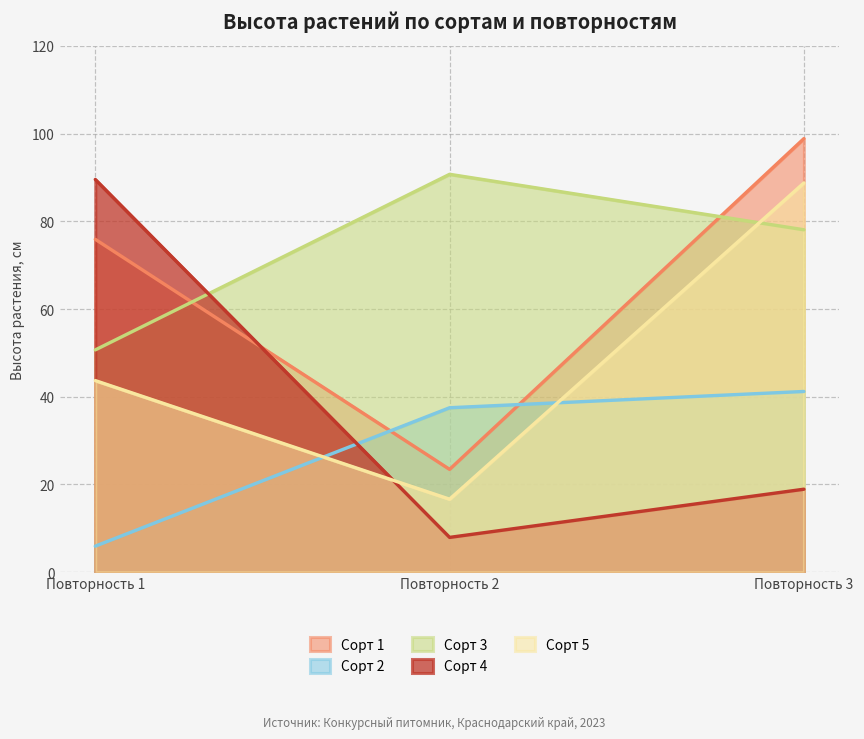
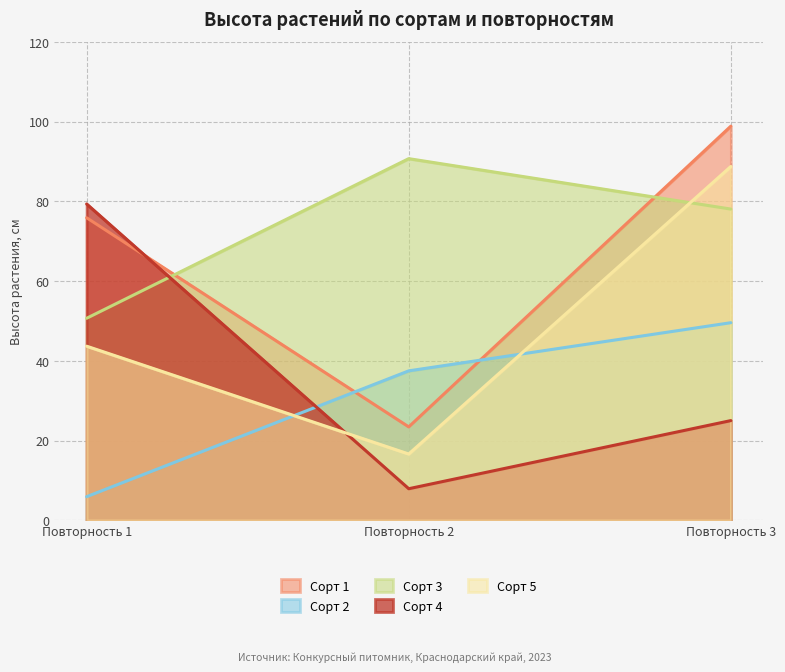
Сорт 4, Повторность 1: 90 -> 79
Сорт 2, Повторность 3: 41 -> 50
Сорт 4, Повторность 3: 19 -> 25
